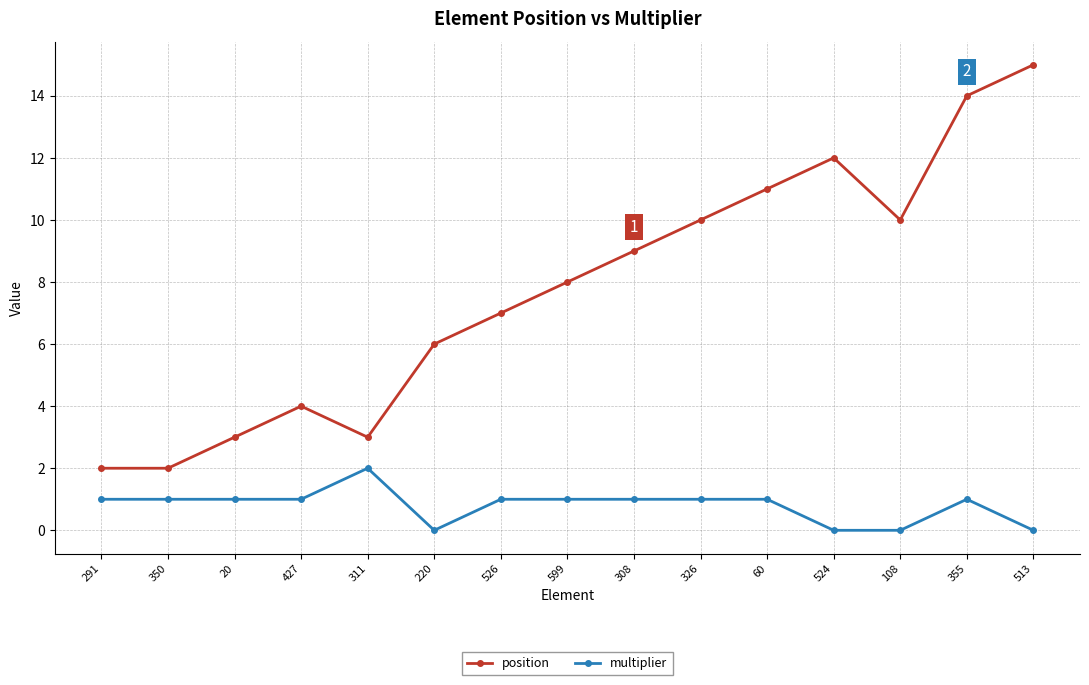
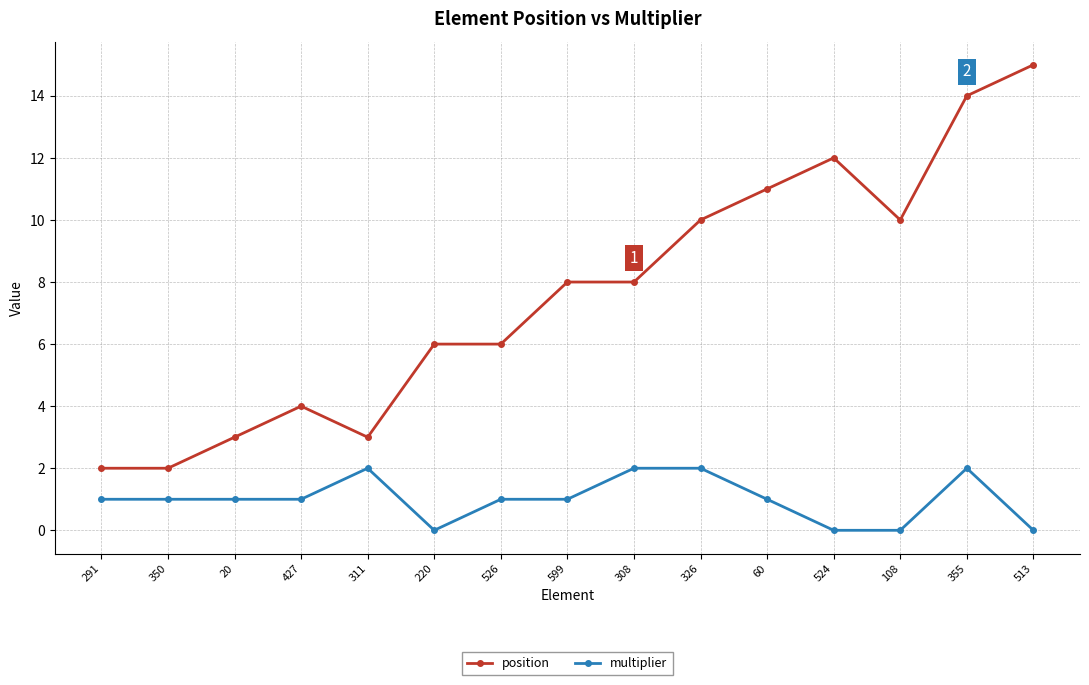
position, 526: 7 -> 6
position, 308: 9 -> 8
multiplier, 308: 1 -> 2
multiplier, 326: 1 -> 2
multiplier, 355: 1 -> 2
